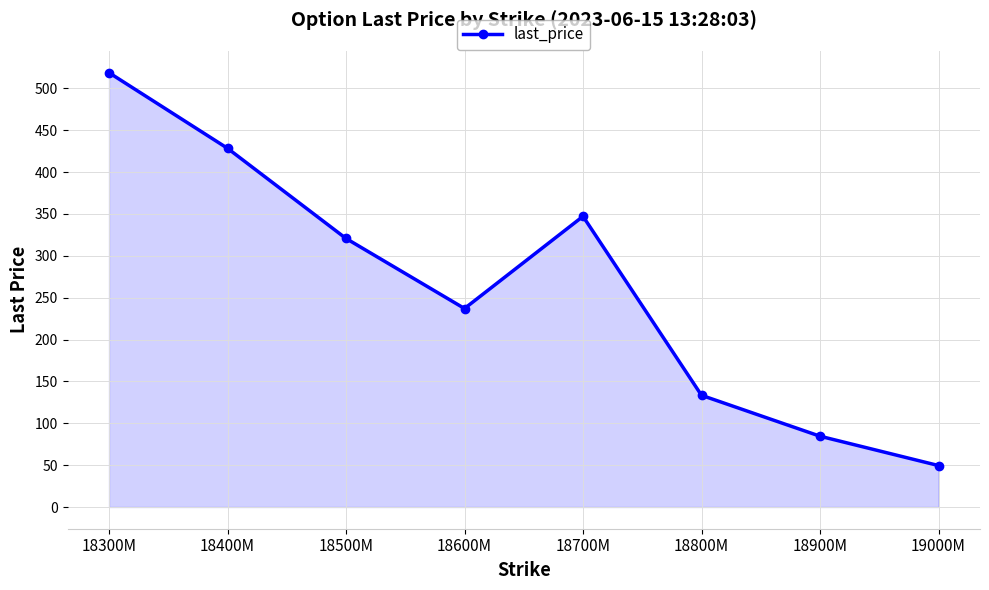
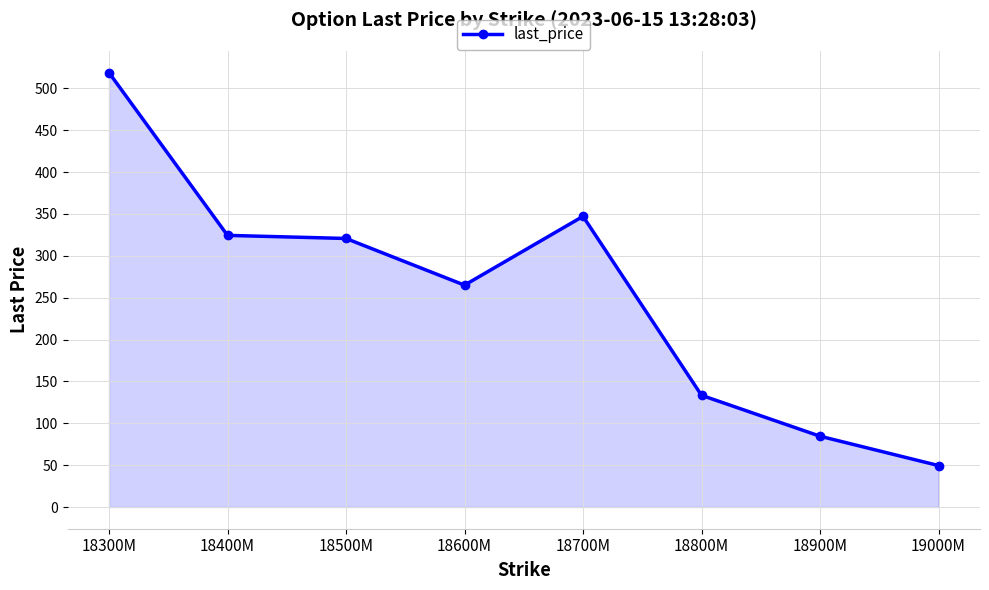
18400M: 430 -> 320
18600M: 240 -> 260
